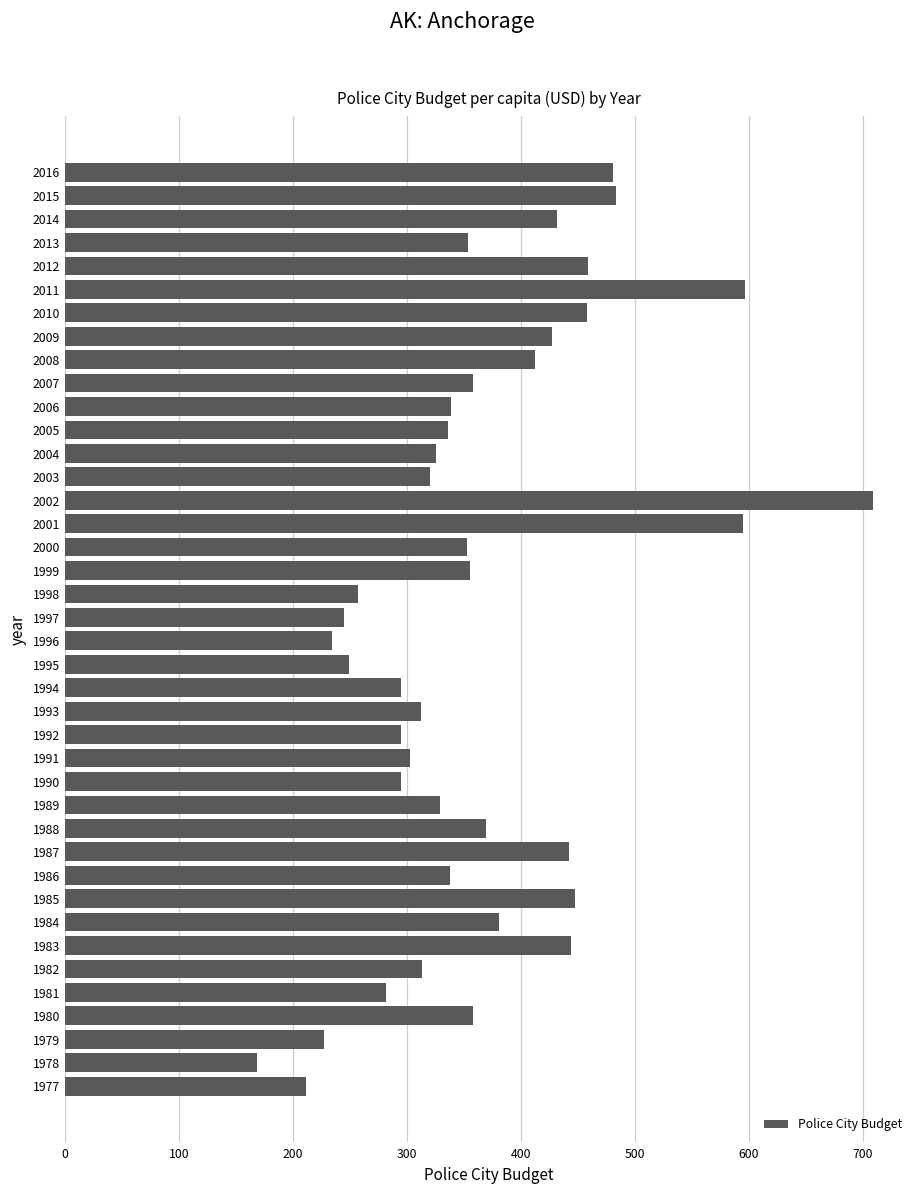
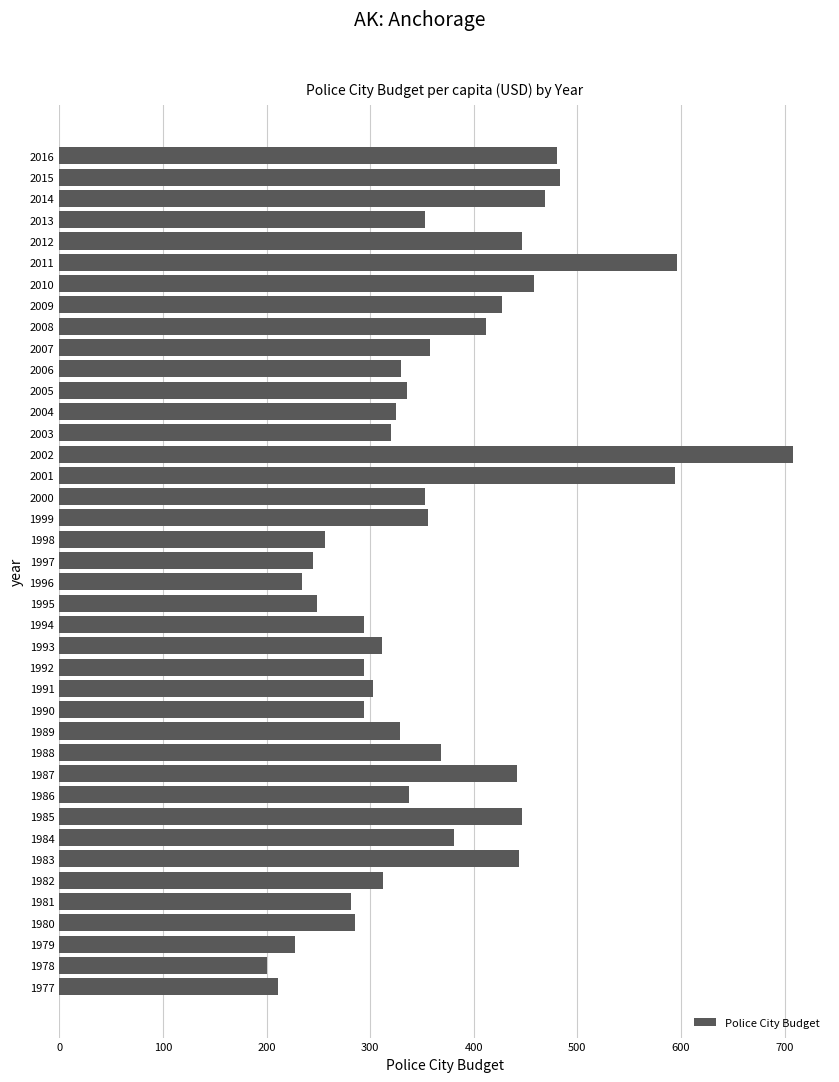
2014: 432 -> 469
2012: 459 -> 447
2006: 339 -> 330
1980: 358 -> 285
1978: 168 -> 200
